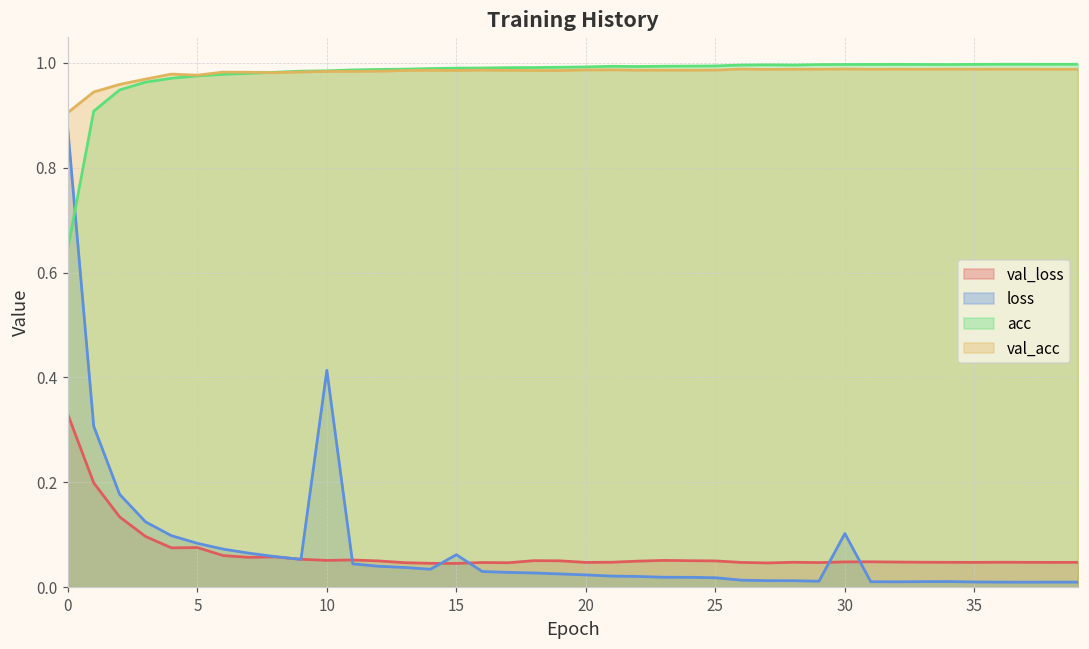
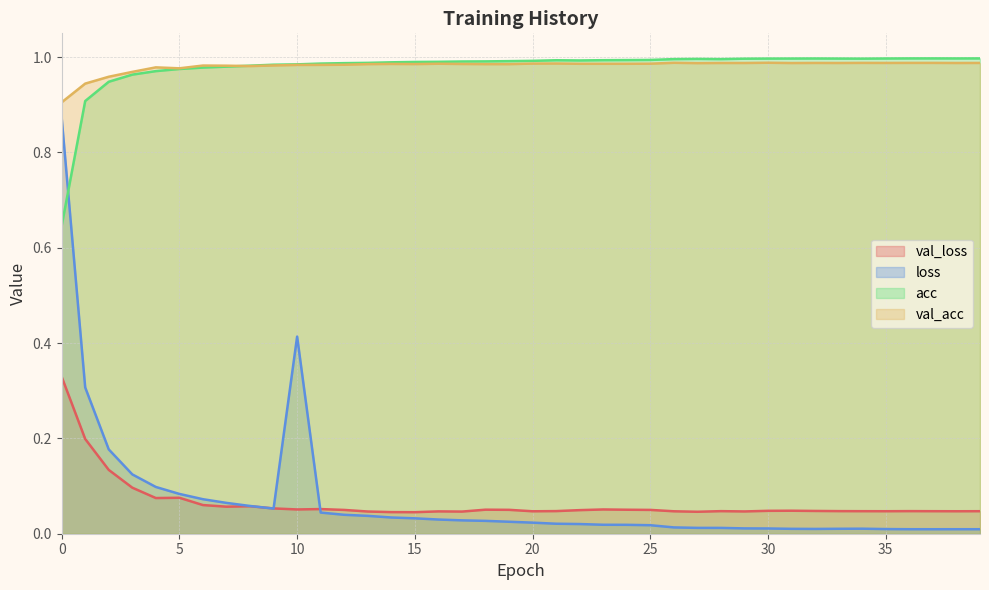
loss, 15: 0.06 -> 0.03
loss, 30: 0.10 -> 0.01
